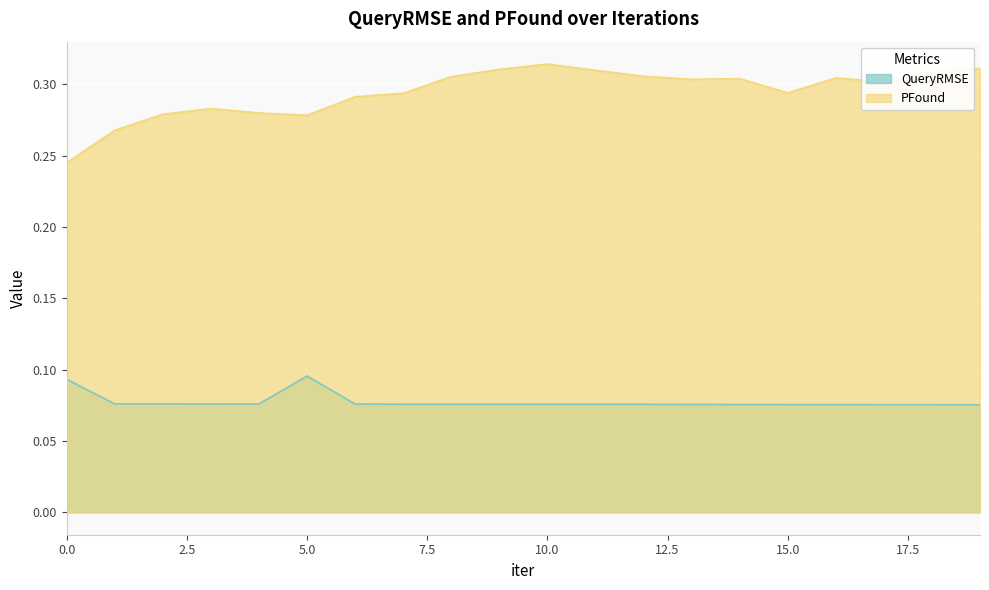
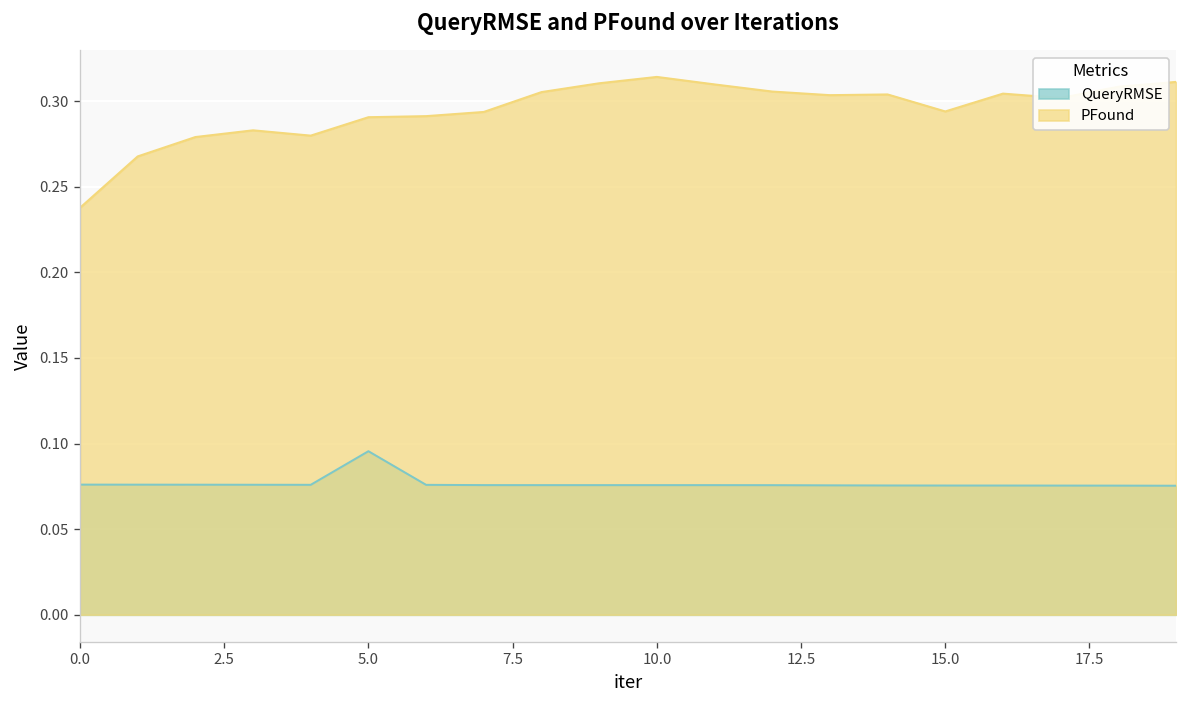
QueryRMSE, 0.0: 0.093 -> 0.076
PFound, 0.0: 0.245 -> 0.238
PFound, 5.0: 0.278 -> 0.291
